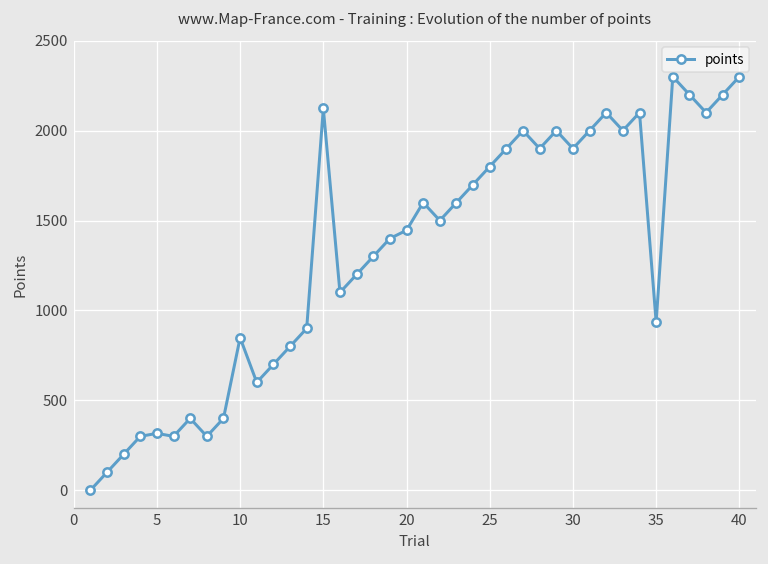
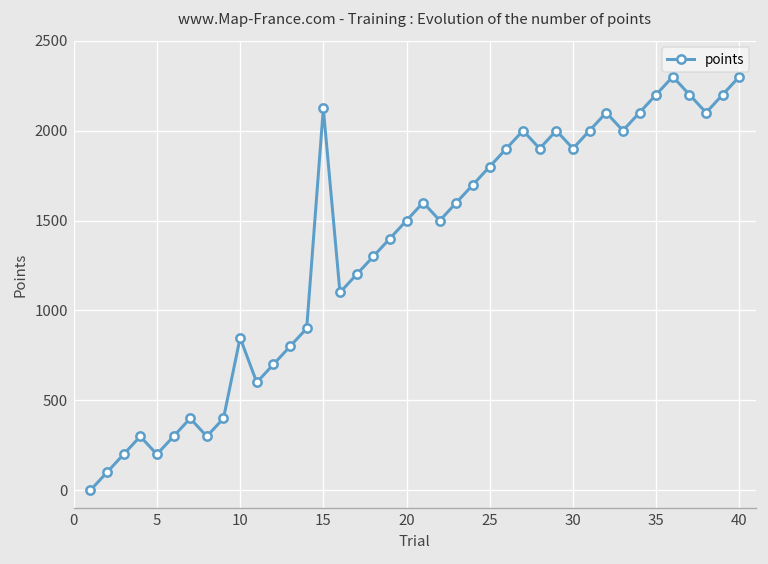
5: 320 -> 200
20: 1450 -> 1500
35: 930 -> 2200
